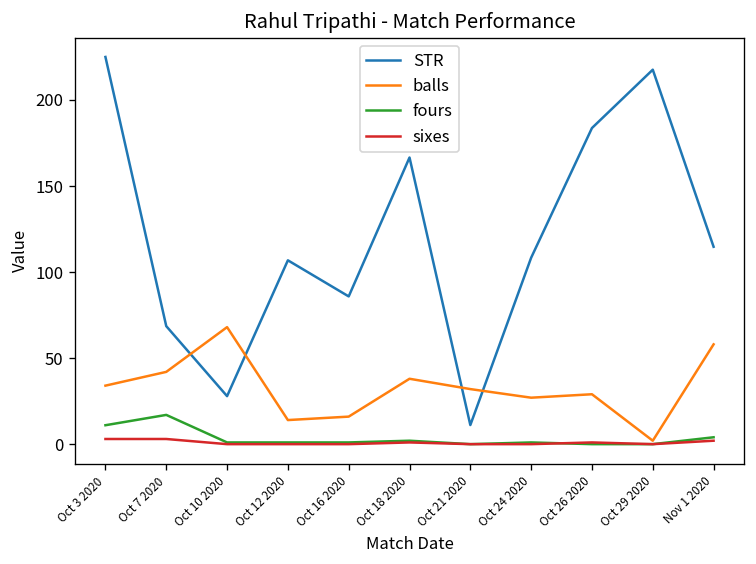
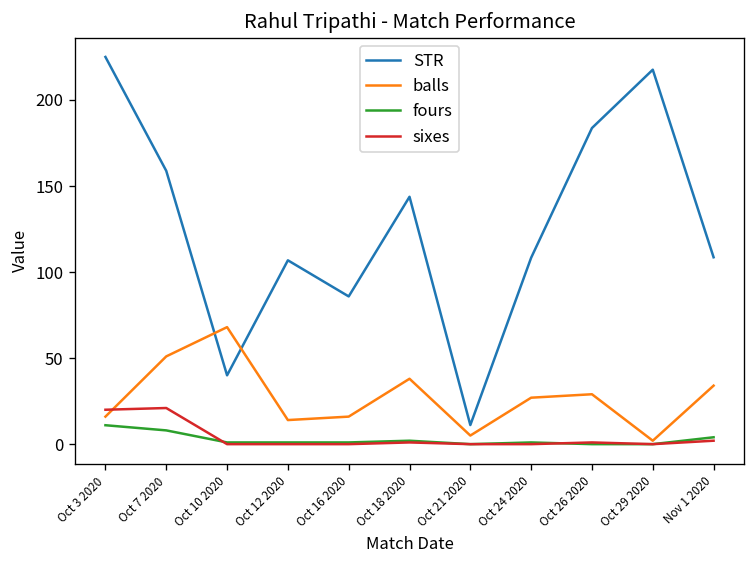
balls, Oct 3 2020: 34 -> 16
sixes, Oct 3 2020: 3 -> 20
STR, Oct 7 2020: 69 -> 159
balls, Oct 7 2020: 42 -> 51
fours, Oct 7 2020: 17 -> 8
sixes, Oct 7 2020: 3 -> 21
STR, Oct 10 2020: 28 -> 40
STR, Oct 18 2020: 167 -> 144
balls, Oct 21 2020: 32 -> 5
STR, Nov 1 2020: 115 -> 109
balls, Nov 1 2020: 58 -> 34
